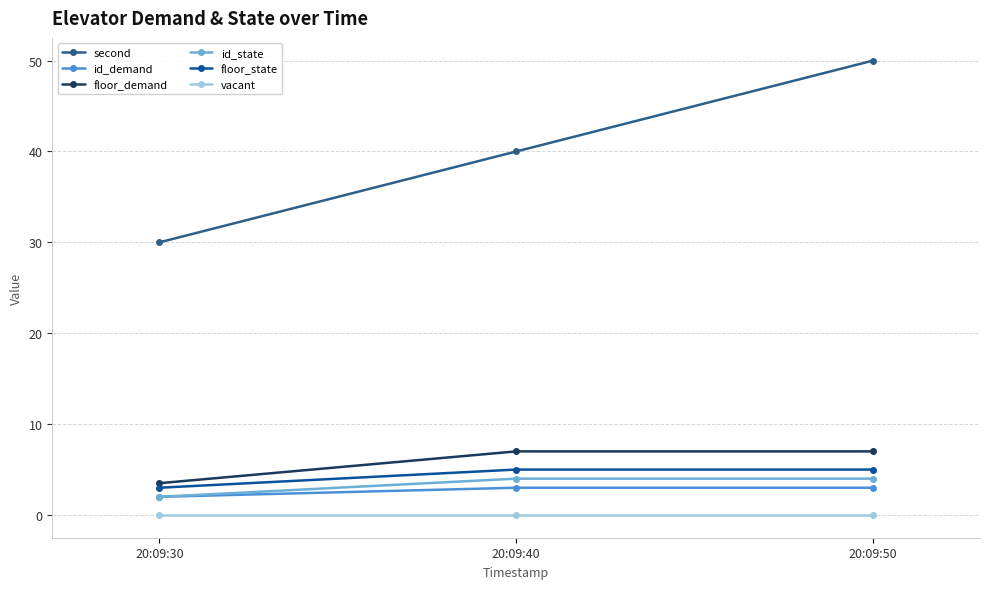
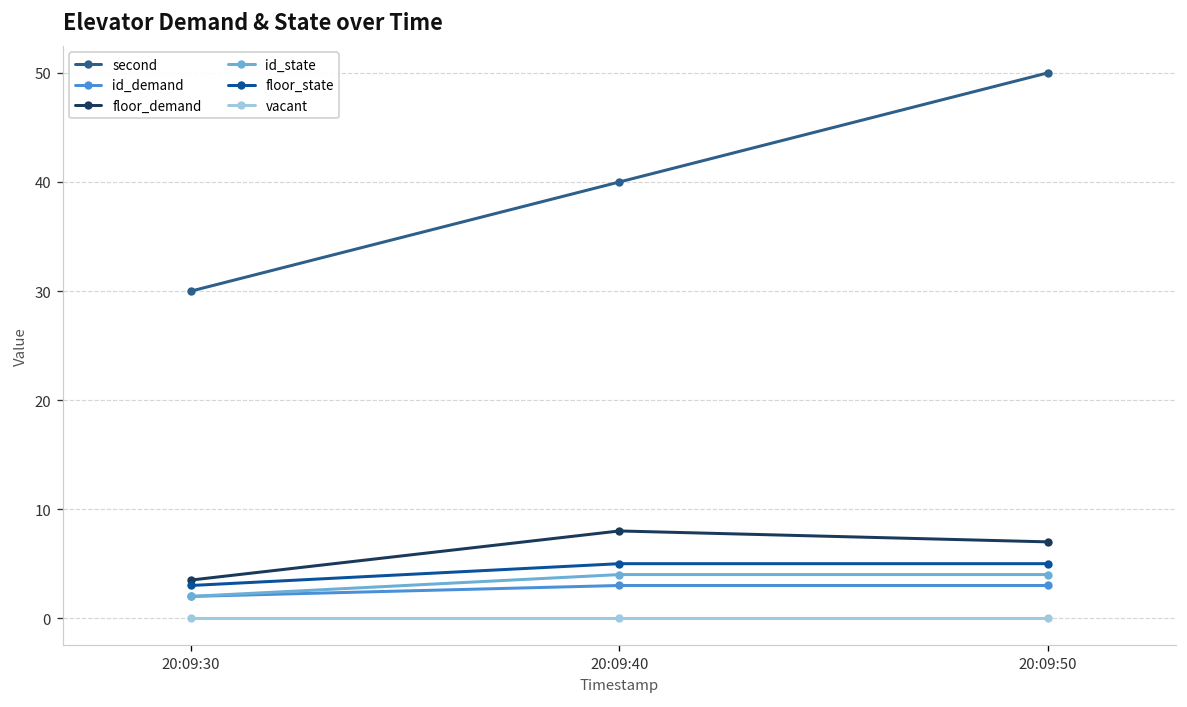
floor_demand, 20:09:40: 7 -> 8
